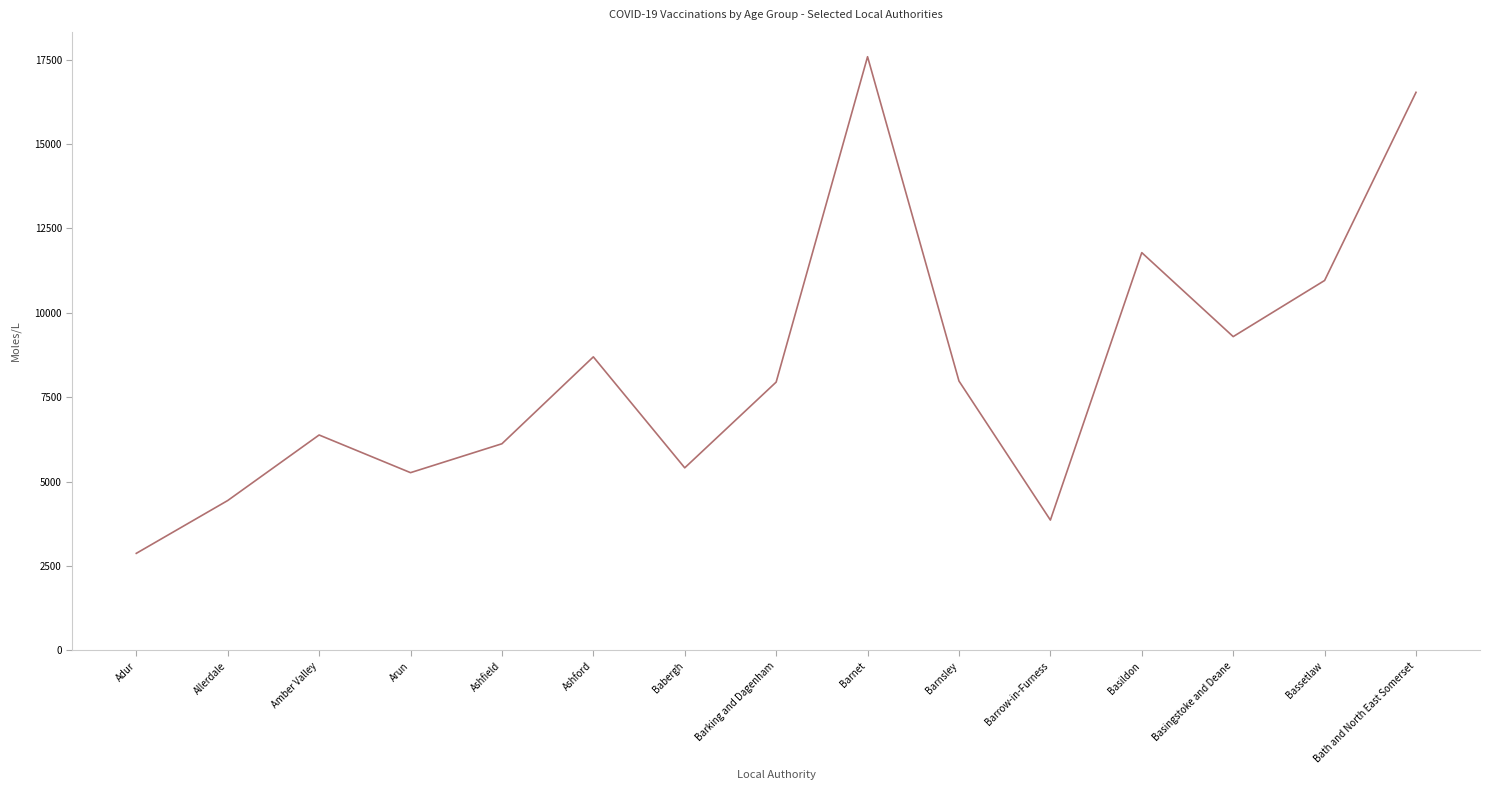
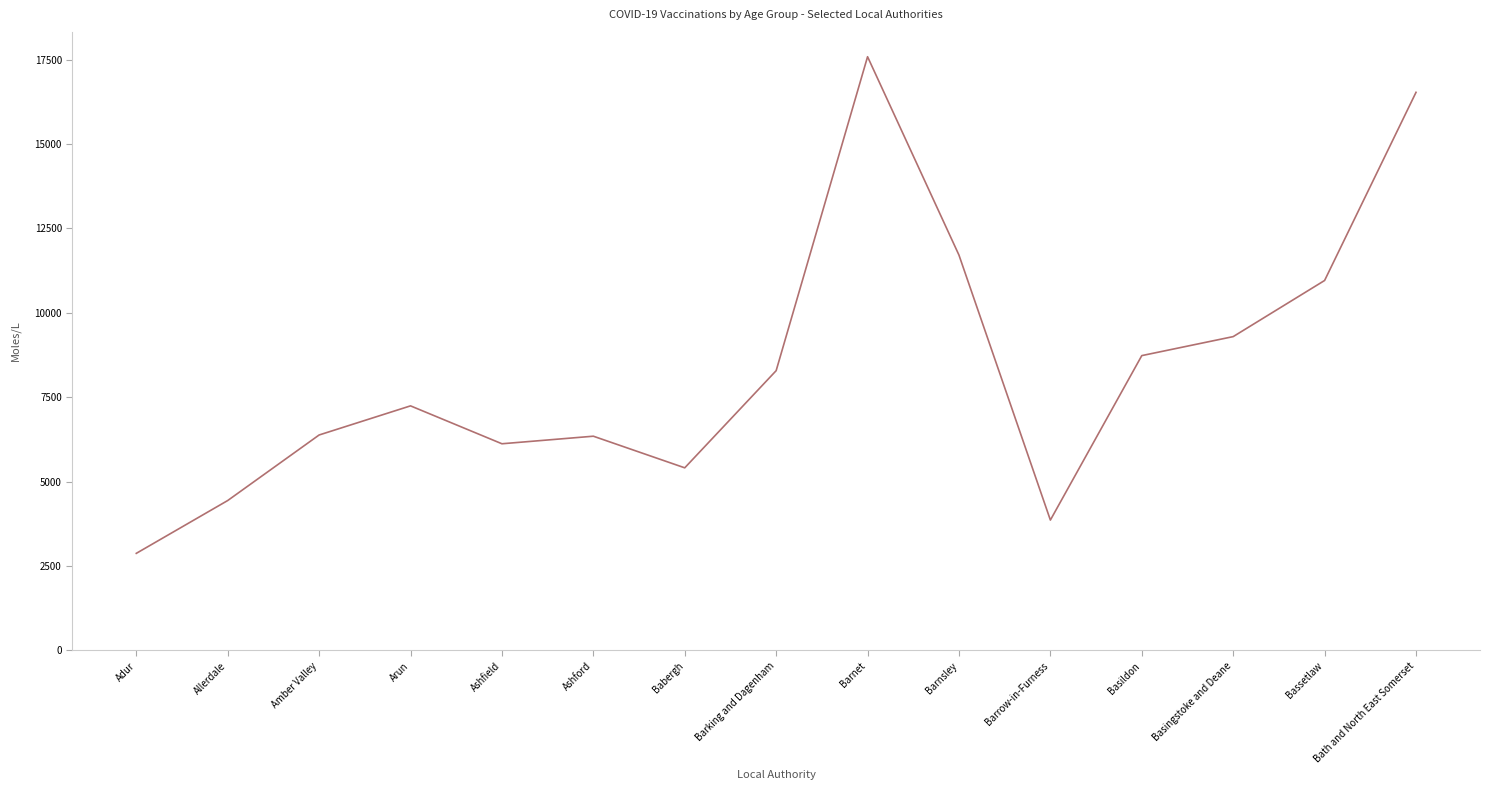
Arun: 5300 -> 7200
Ashford: 8700 -> 6300
Barking and Dagenham: 7900 -> 8300
Barnsley: 8000 -> 11700
Basildon: 11800 -> 8700
